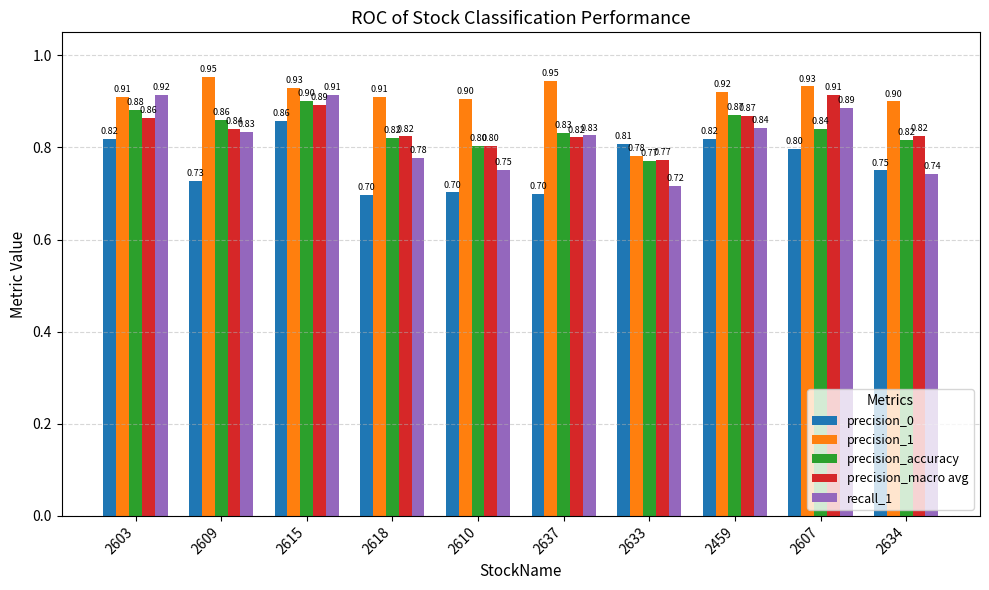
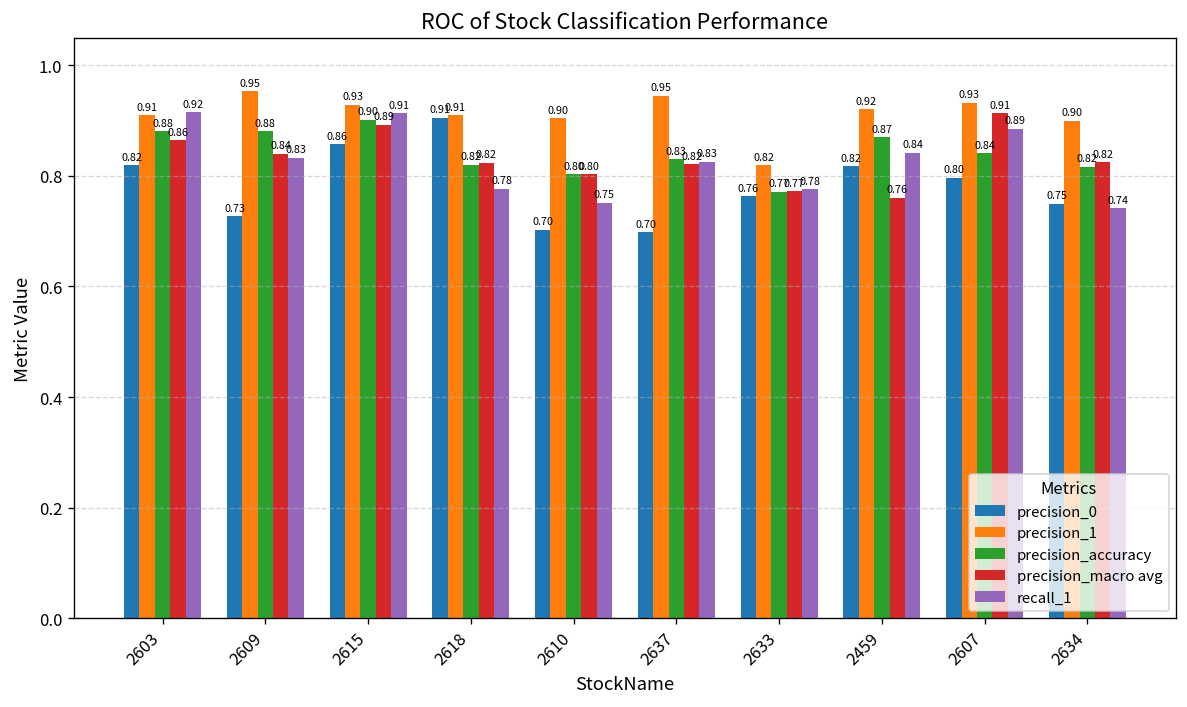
precision_accuracy, 2609: 0.86 -> 0.88
precision_0, 2618: 0.70 -> 0.91
precision_0, 2633: 0.81 -> 0.76
precision_1, 2633: 0.78 -> 0.82
recall_1, 2633: 0.72 -> 0.78
precision_macro avg, 2459: 0.87 -> 0.76
